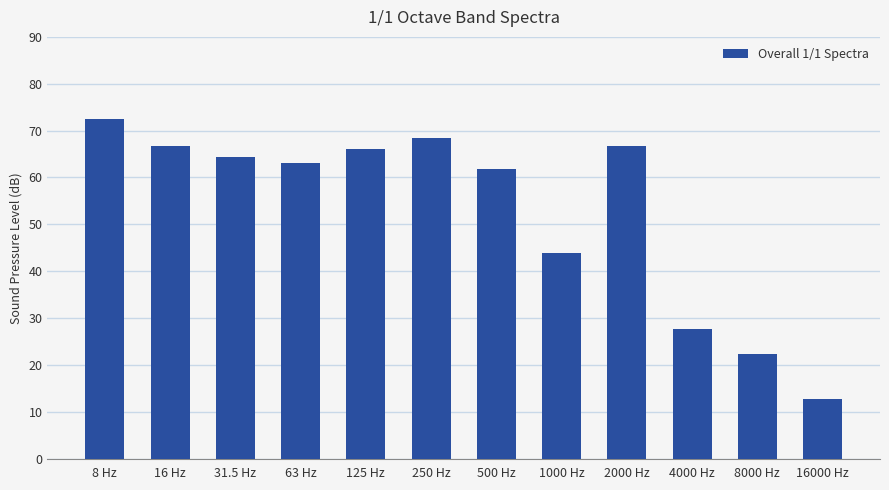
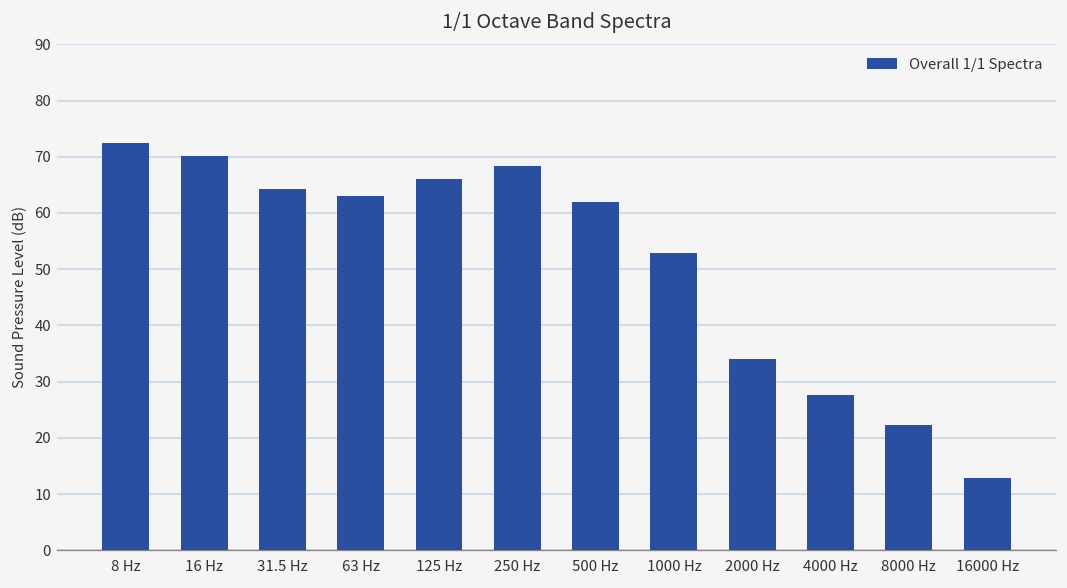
16 Hz: 67 -> 70
1000 Hz: 44 -> 53
2000 Hz: 67 -> 34
